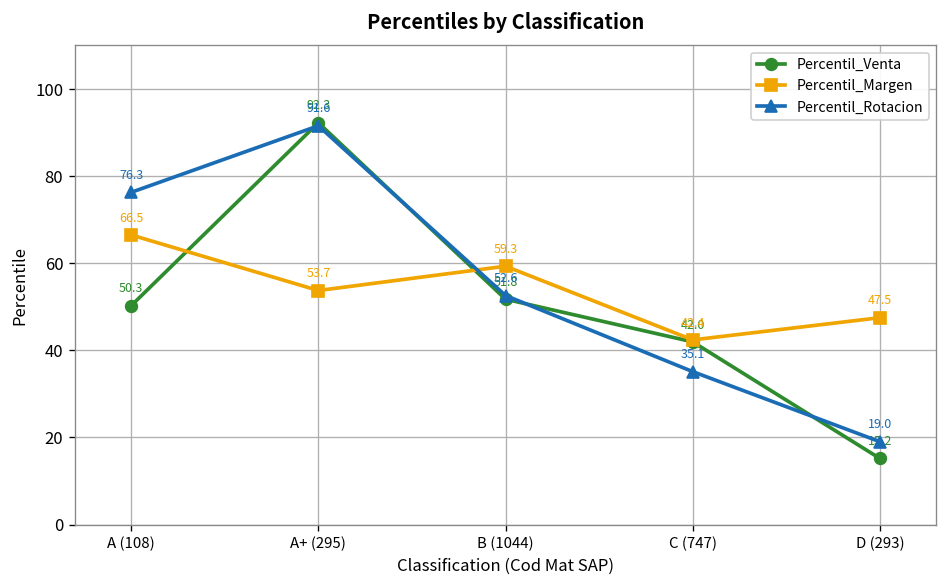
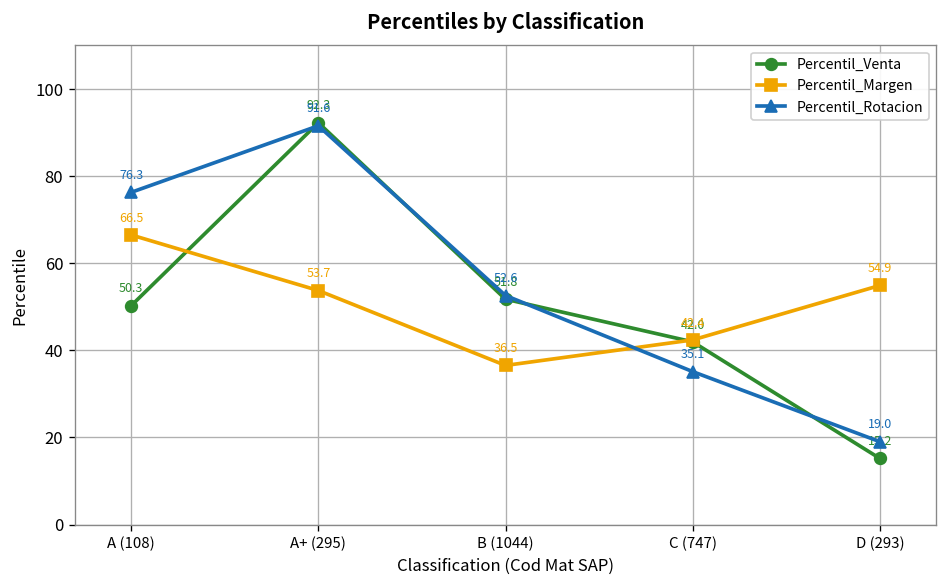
Percentil_Margen, B (1044): 59.3 -> 36.5
Percentil_Margen, D (293): 47.5 -> 54.9
